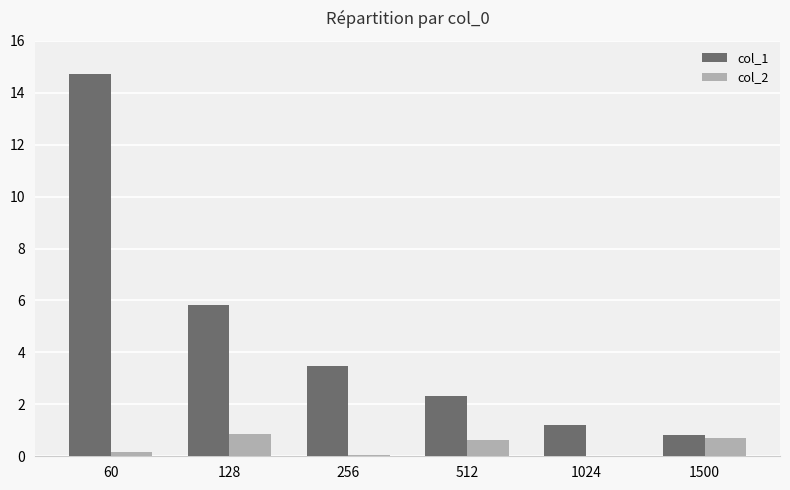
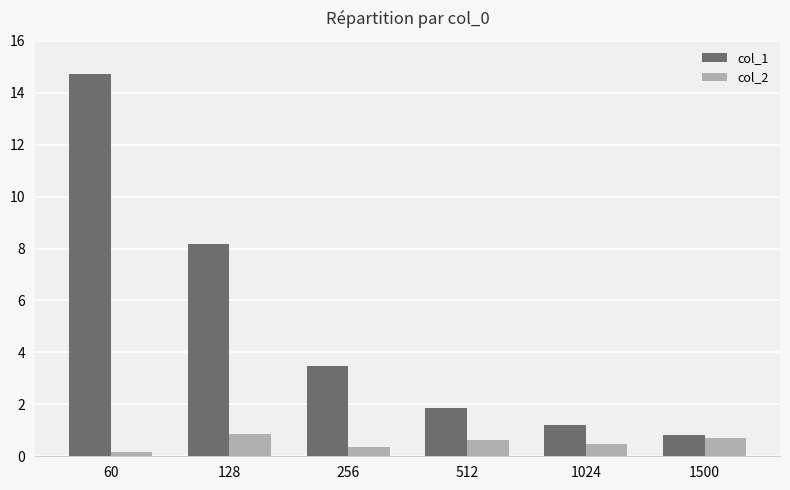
col_1, 128: 5.8 -> 8.2
col_2, 256: 0.0 -> 0.4
col_1, 512: 2.3 -> 1.9
col_2, 1024: 0.0 -> 0.5
